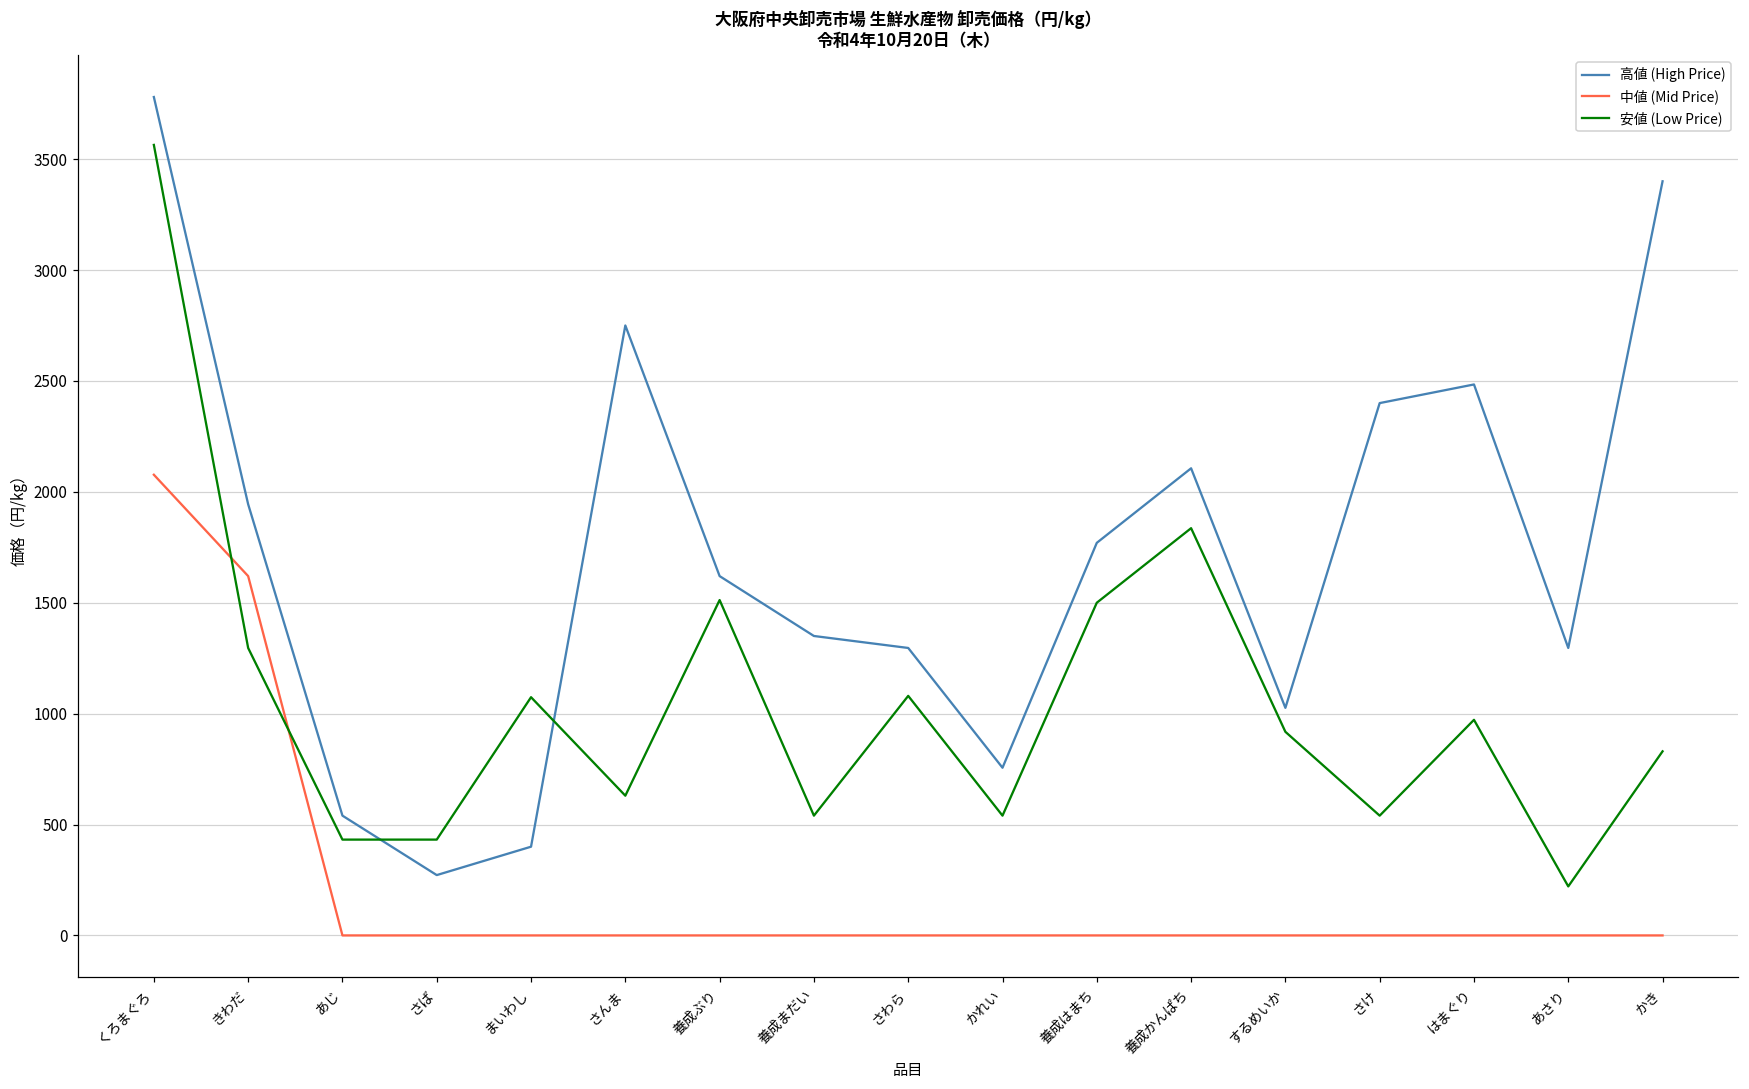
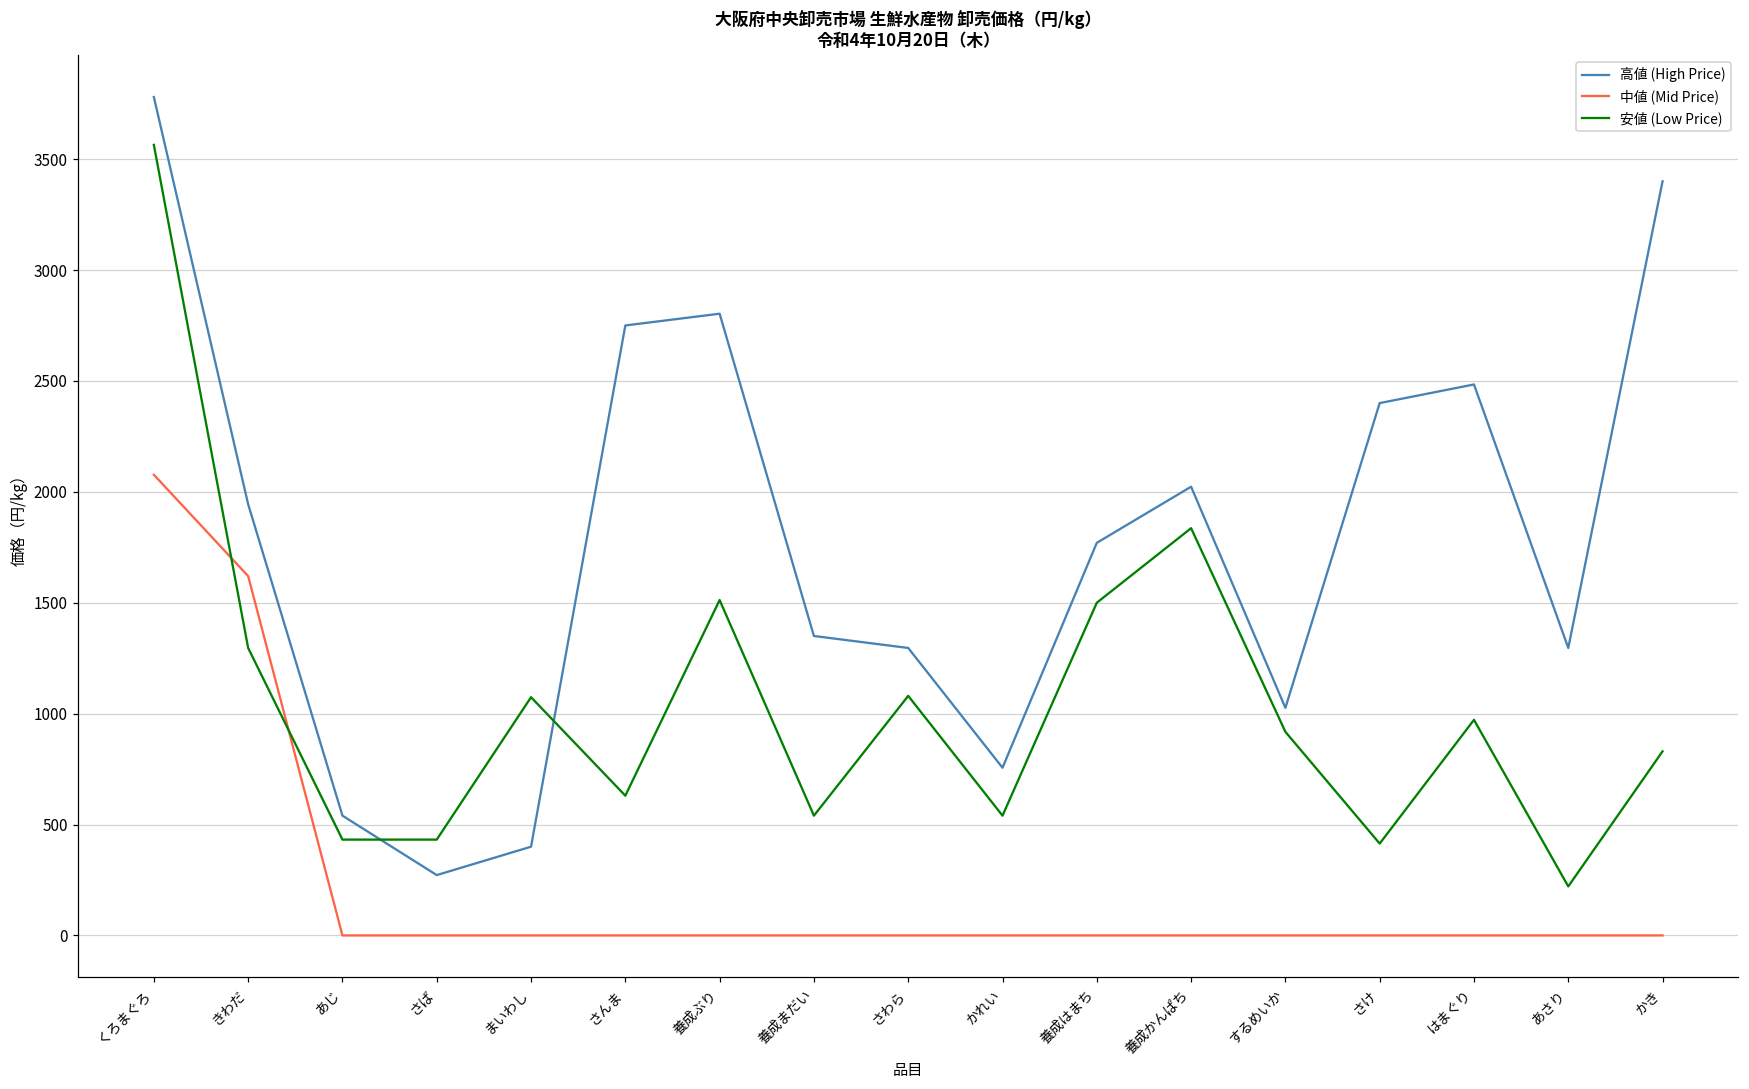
高値 (High Price), 養成ぶり: 1620 -> 2800
高値 (High Price), 養成かんぱち: 2110 -> 2020
安値 (Low Price), さけ: 540 -> 410
